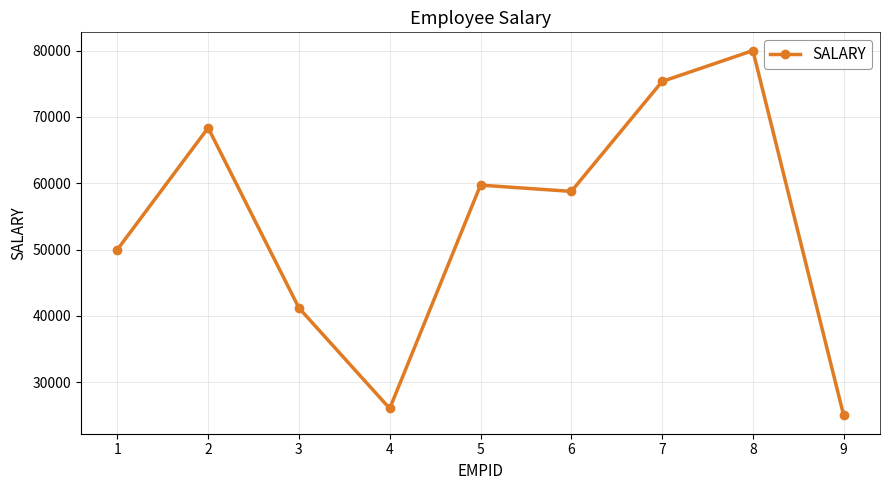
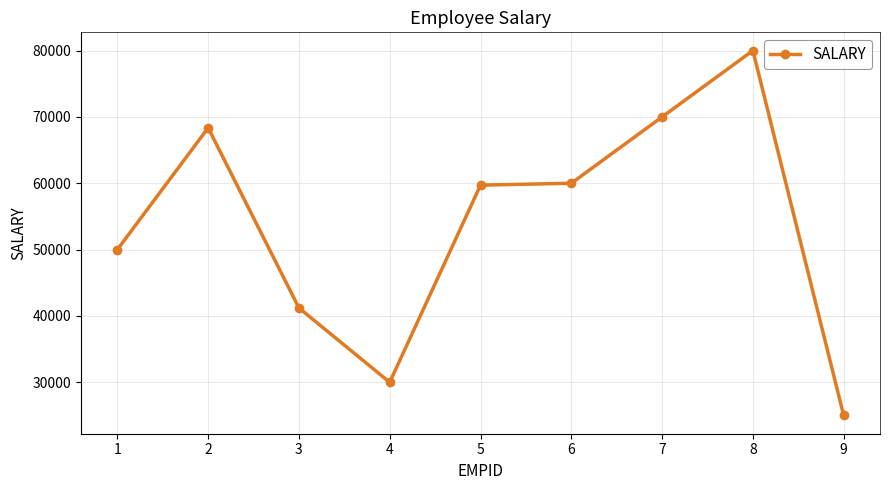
4: 26000 -> 30000
6: 59000 -> 60000
7: 75000 -> 70000
